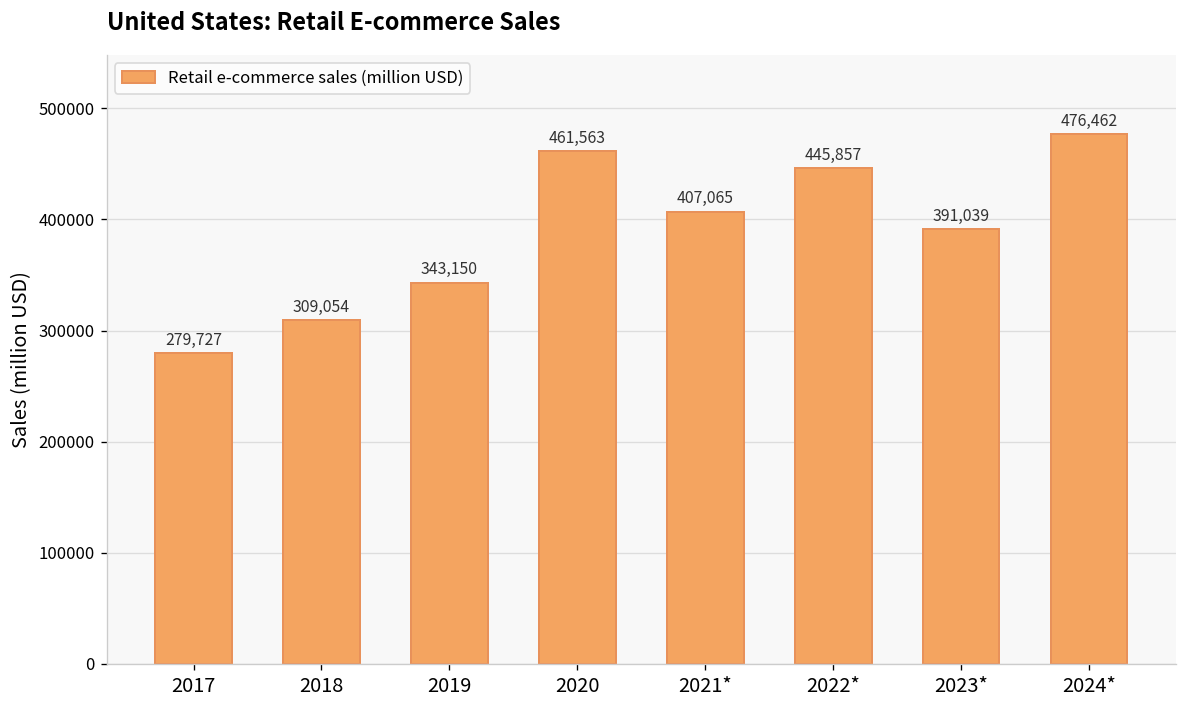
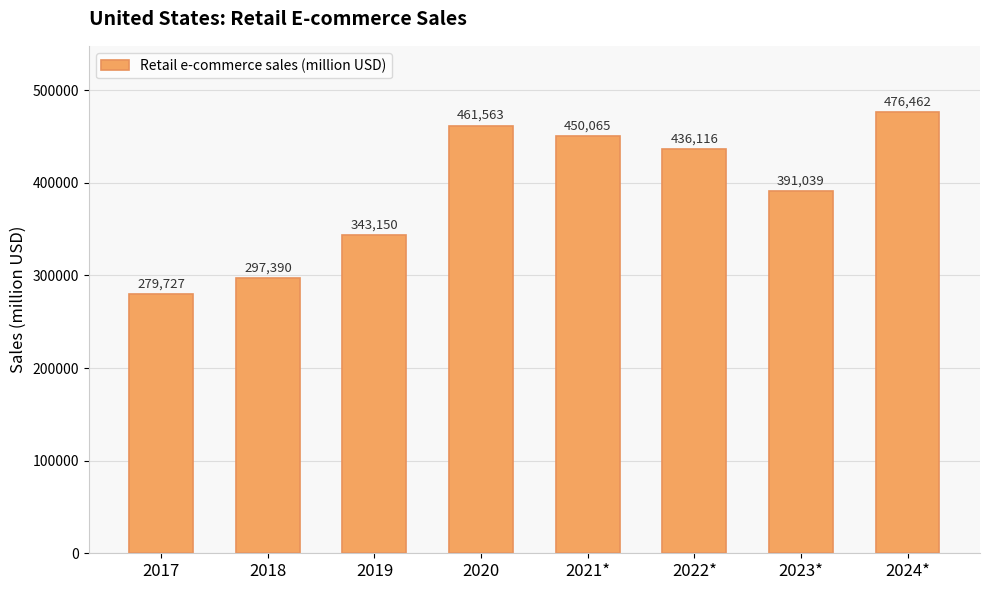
2018: 309,054 -> 297,390
2021*: 407,065 -> 450,065
2022*: 445,857 -> 436,116
